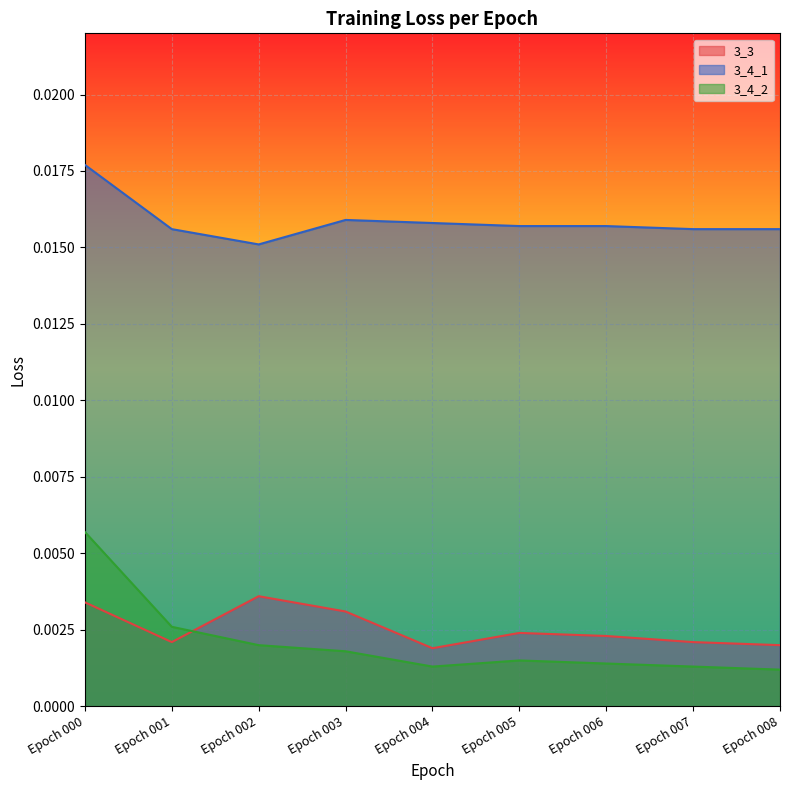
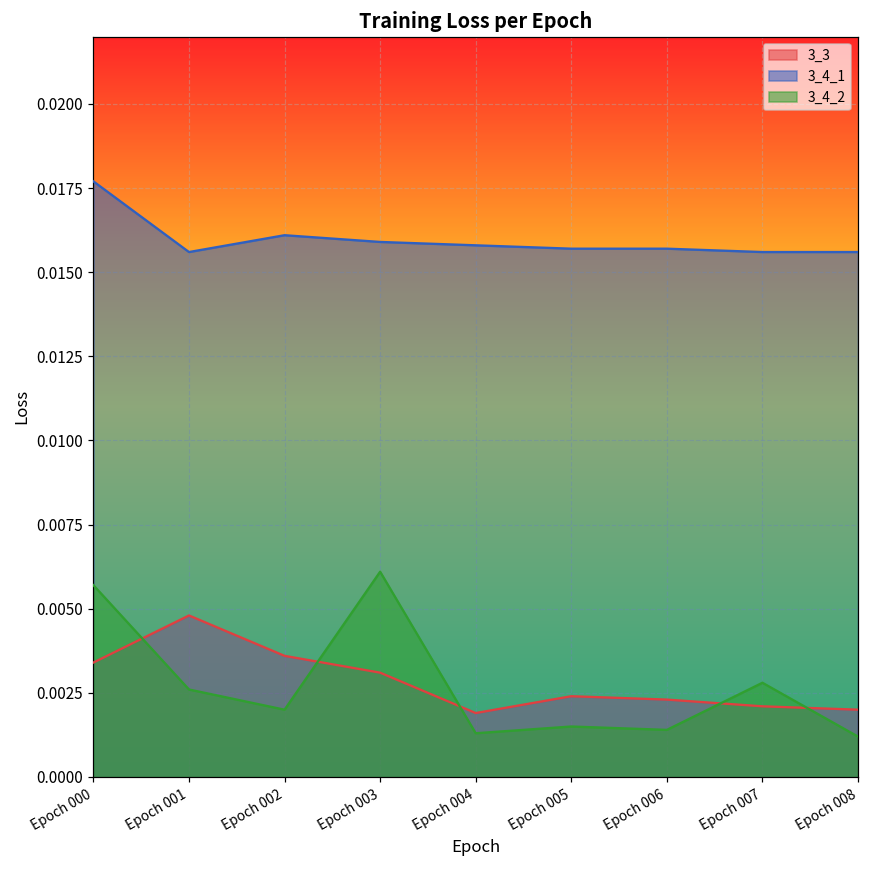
3_3, Epoch 001: 0.0021 -> 0.0048
3_4_1, Epoch 002: 0.0151 -> 0.0161
3_4_2, Epoch 003: 0.0018 -> 0.0061
3_4_2, Epoch 007: 0.0013 -> 0.0028
